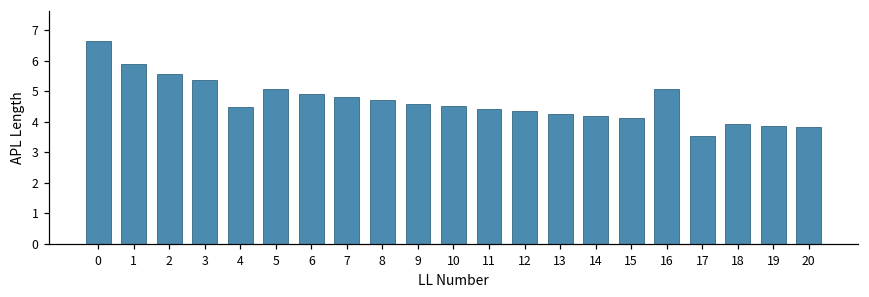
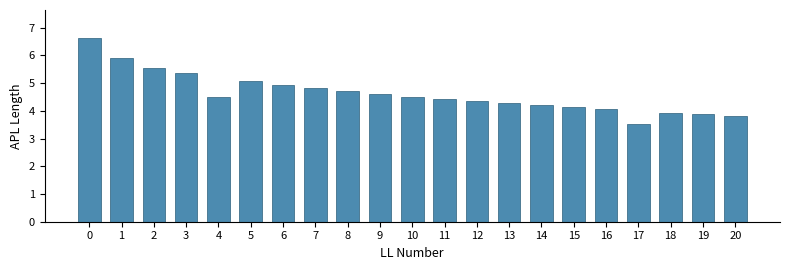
16: 5.1 -> 4.1
